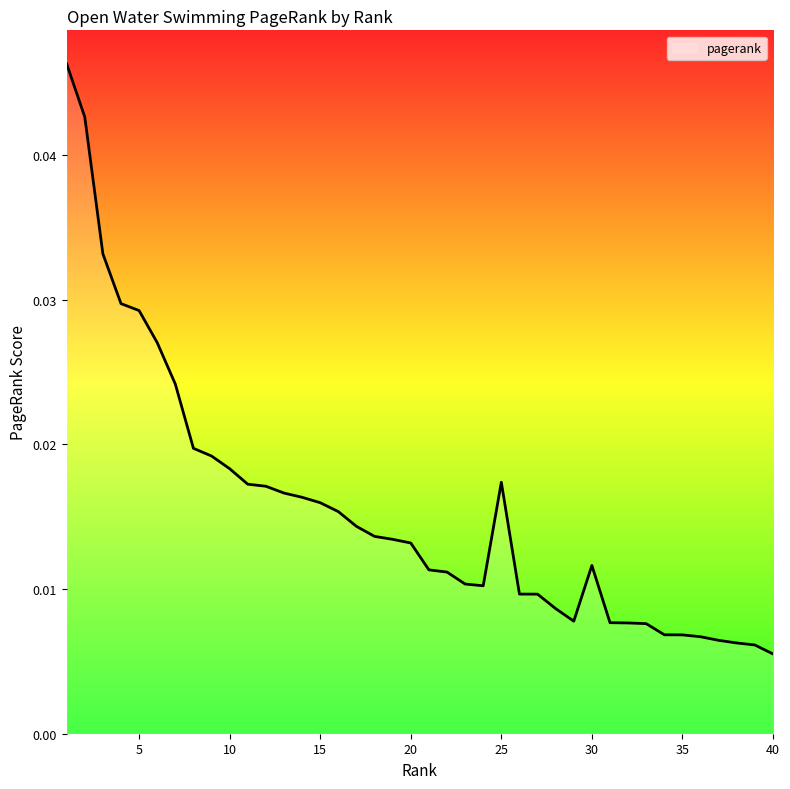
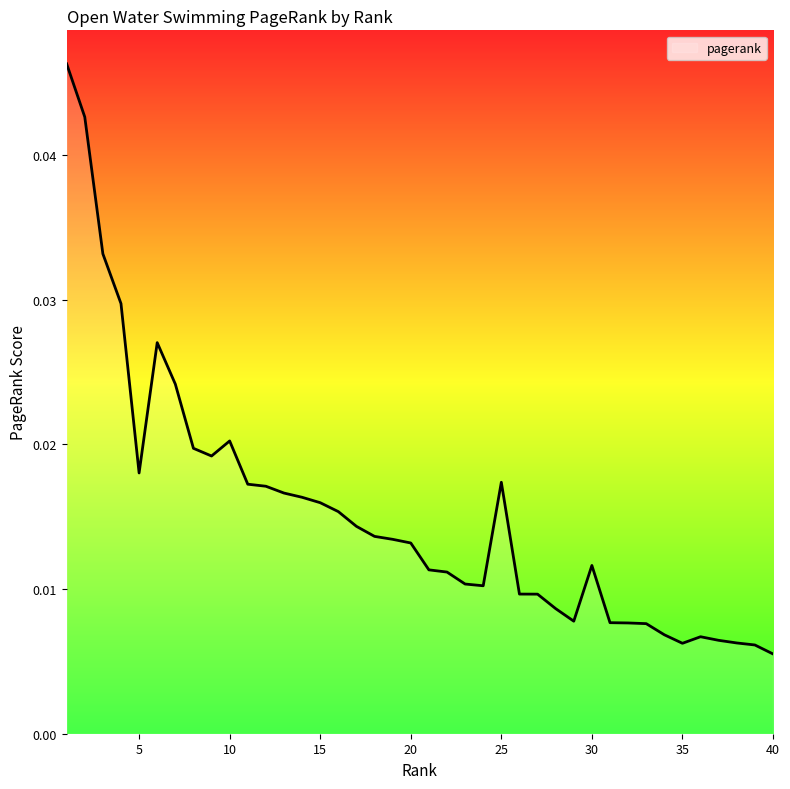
5: 0.0292 -> 0.0180
10: 0.0183 -> 0.0202
35: 0.0068 -> 0.0062
